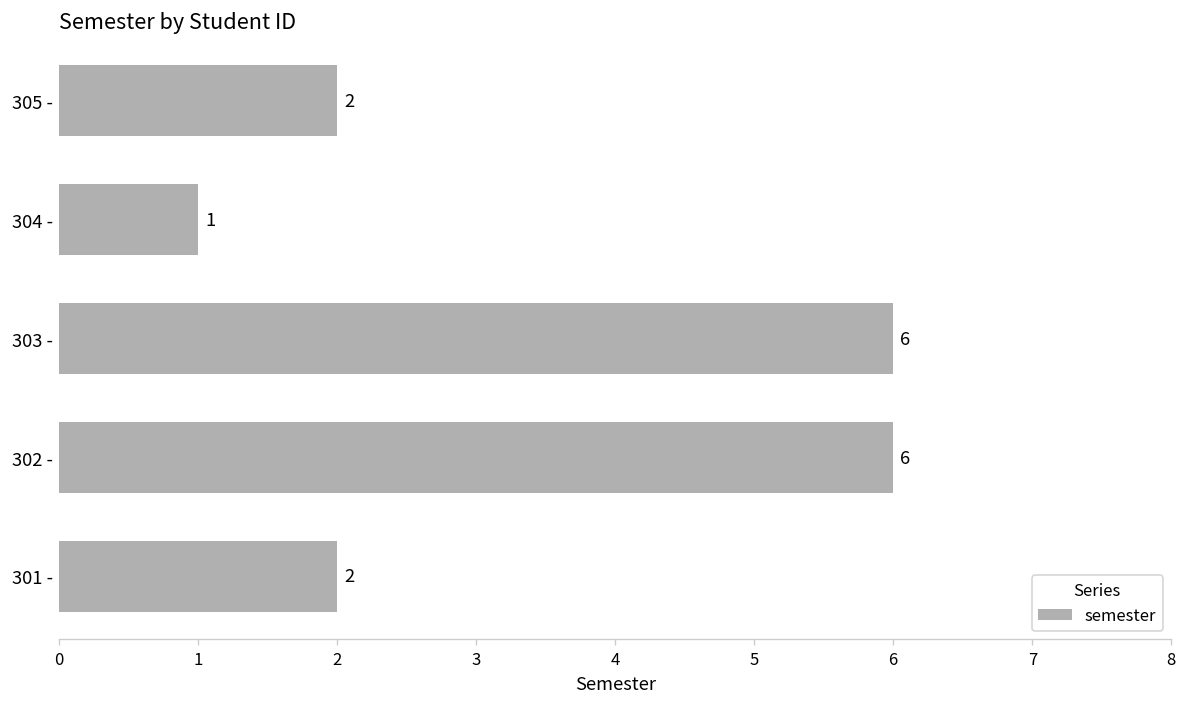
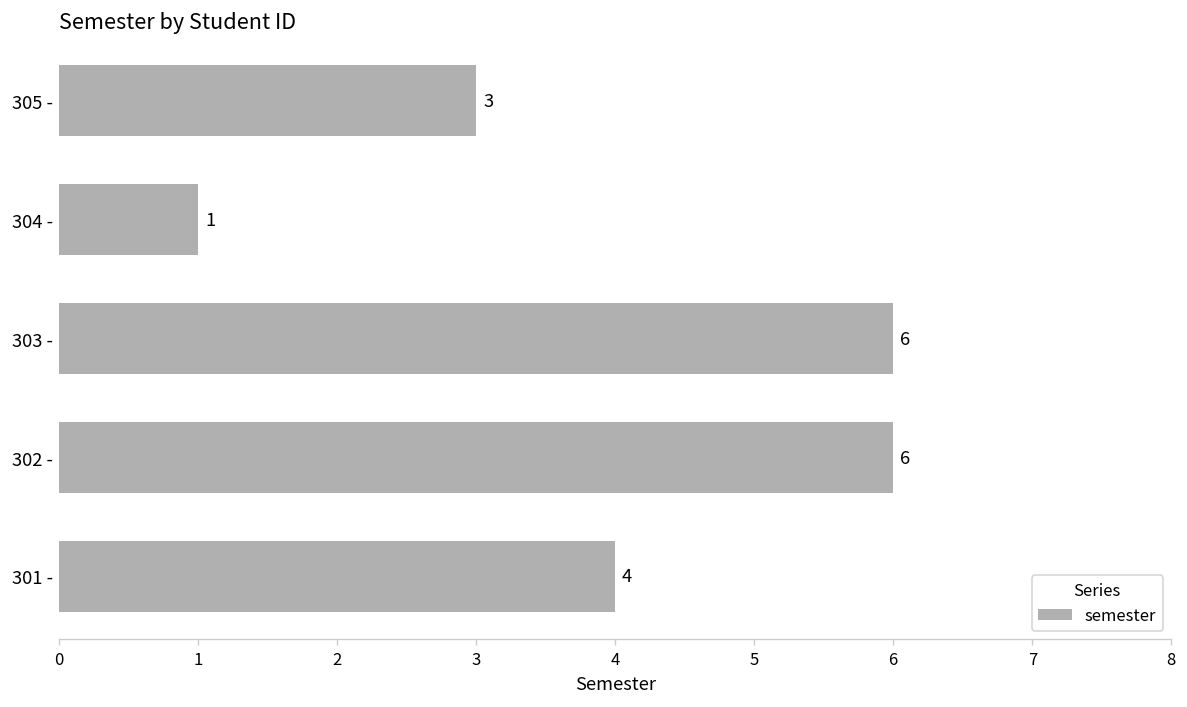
305 -: 2 -> 3
301 -: 2 -> 4
